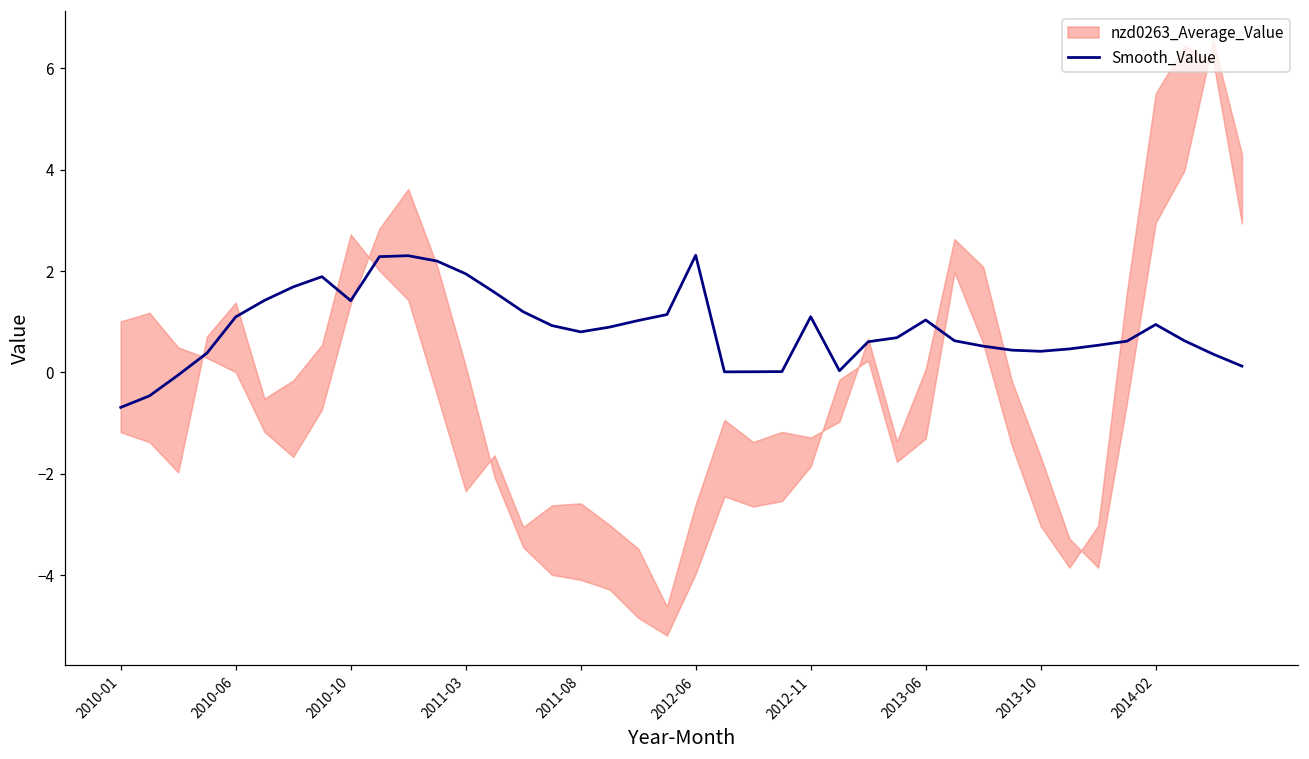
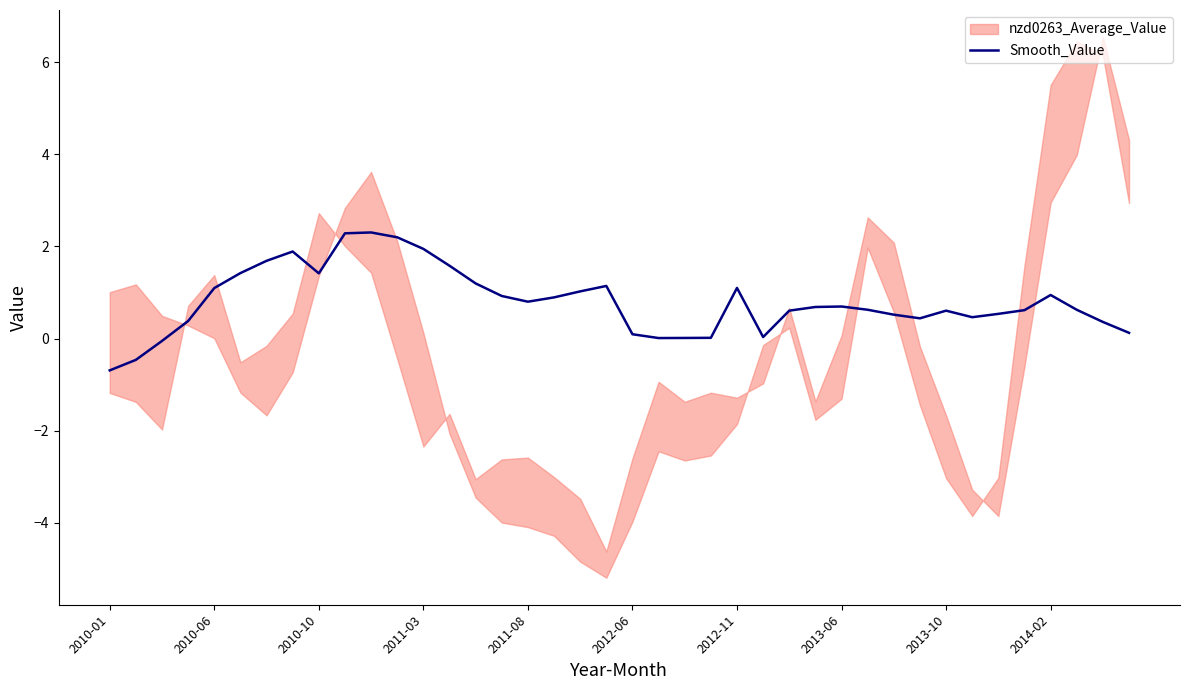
Smooth_Value, 2012-06: 2.3 -> 0.1
Smooth_Value, 2013-06: 1.0 -> 0.7
Smooth_Value, 2013-10: 0.4 -> 0.6
